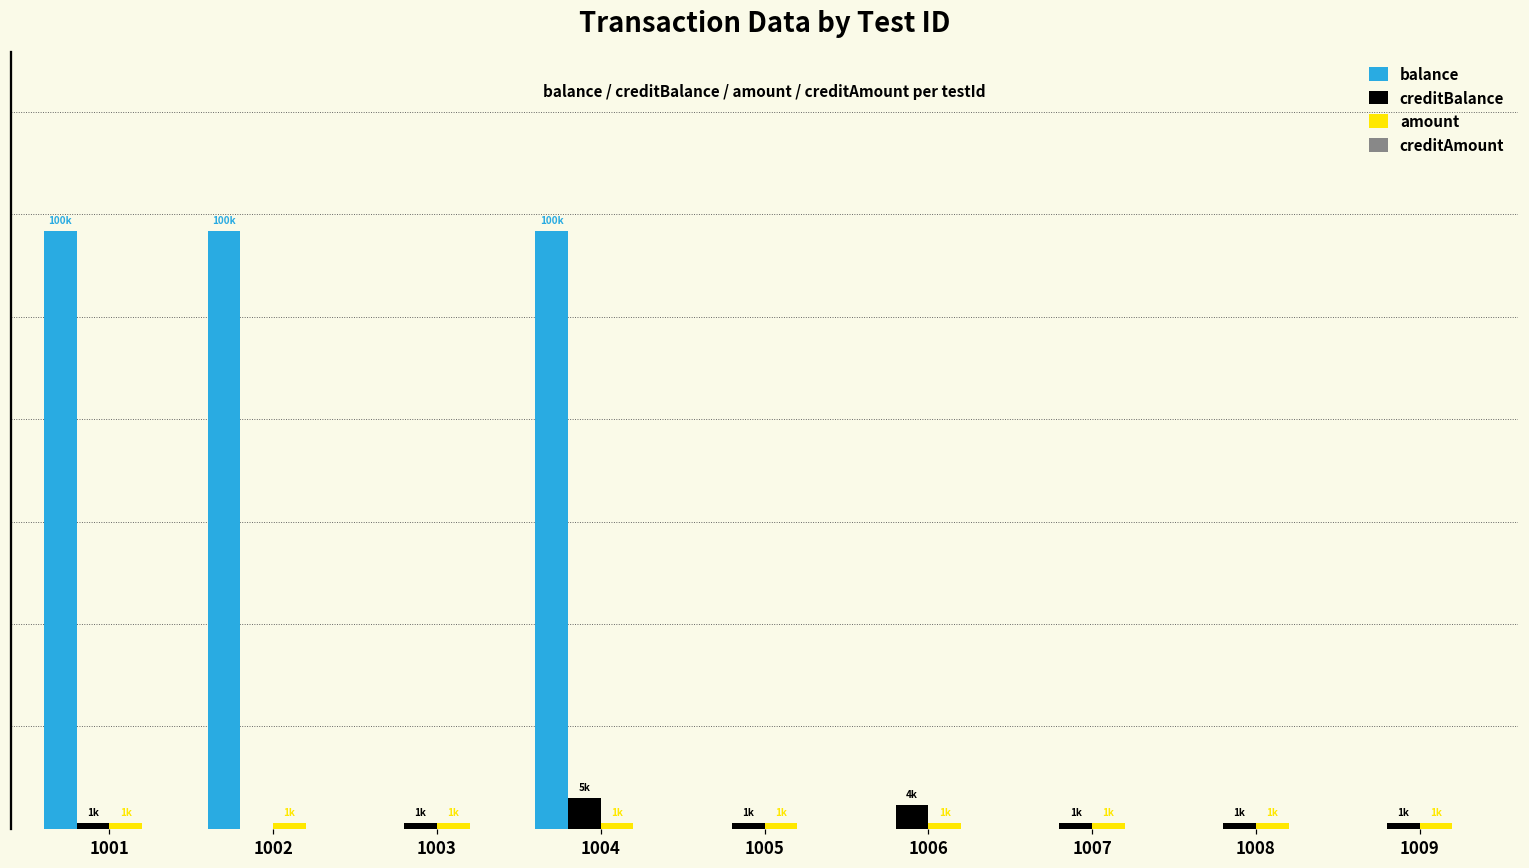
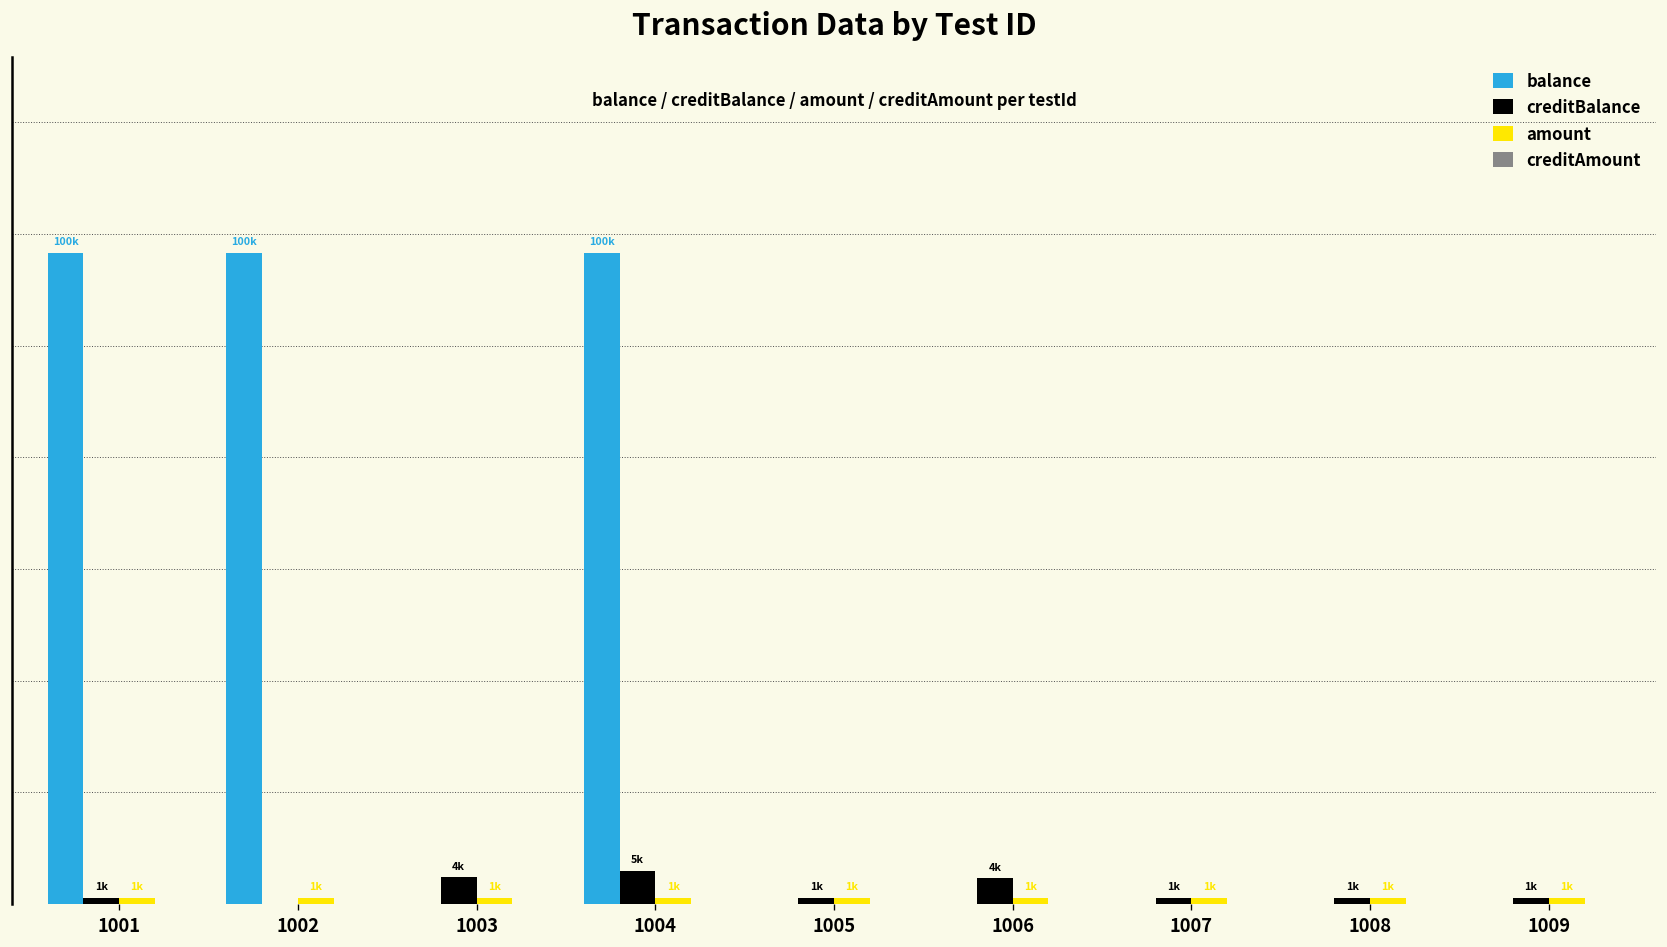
creditBalance, 1003: 1k -> 4k
